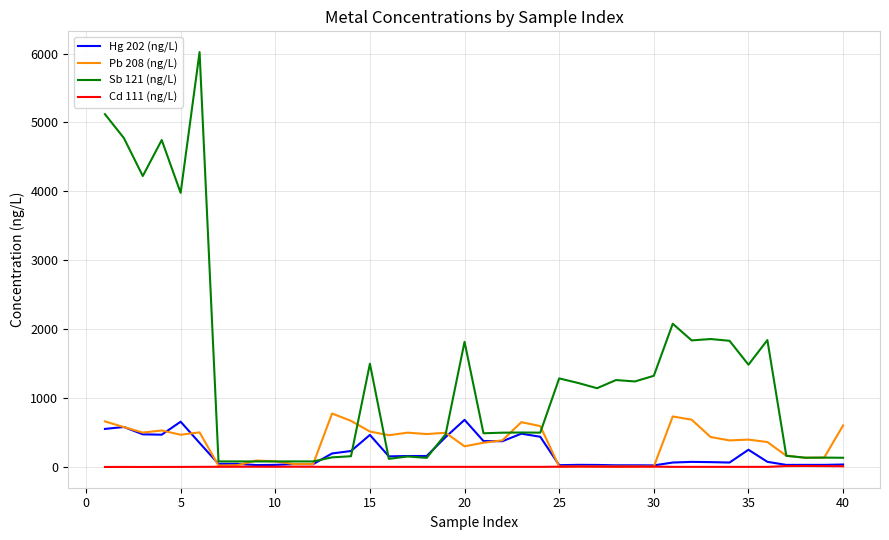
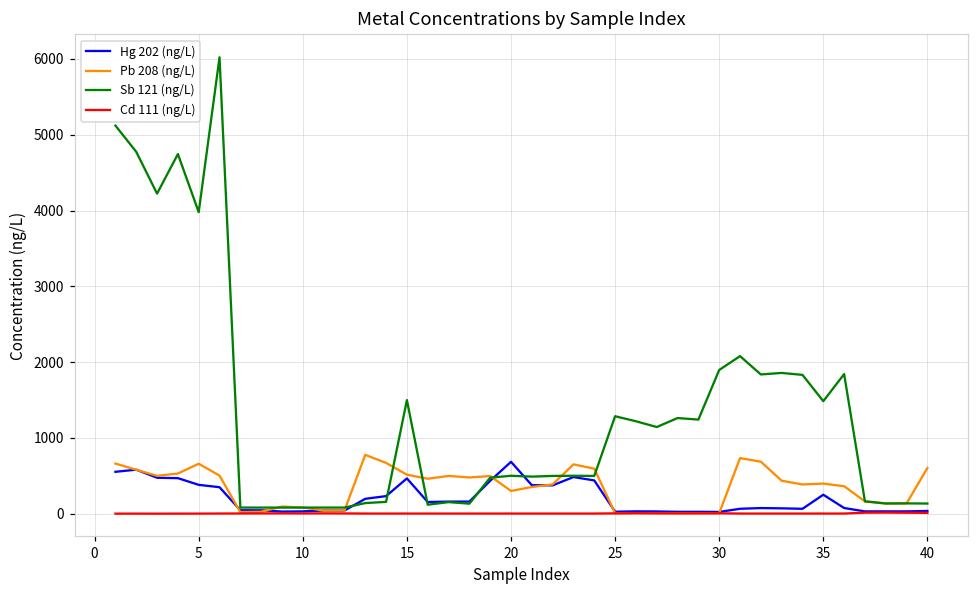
Hg 202 (ng/L), 5: 700 -> 400
Pb 208 (ng/L), 5: 500 -> 700
Sb 121 (ng/L), 20: 1800 -> 500
Sb 121 (ng/L), 30: 1300 -> 1900
